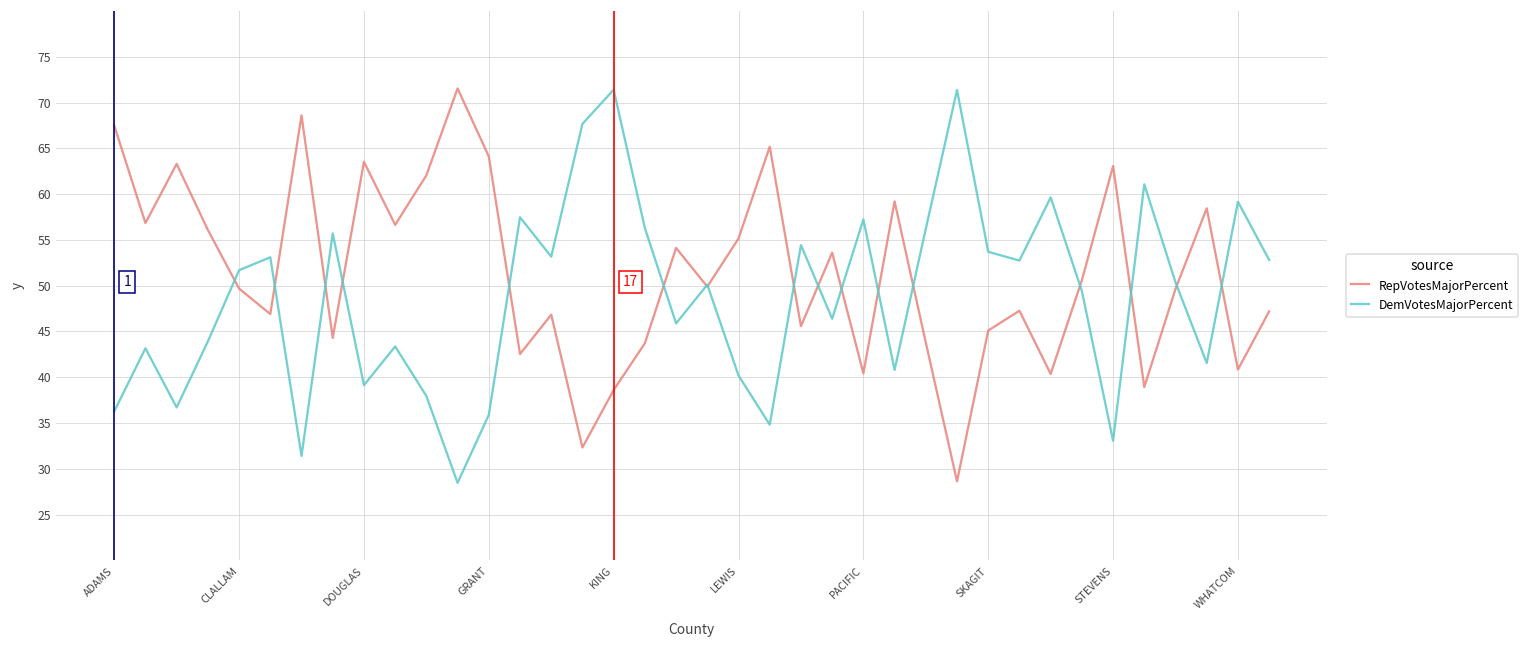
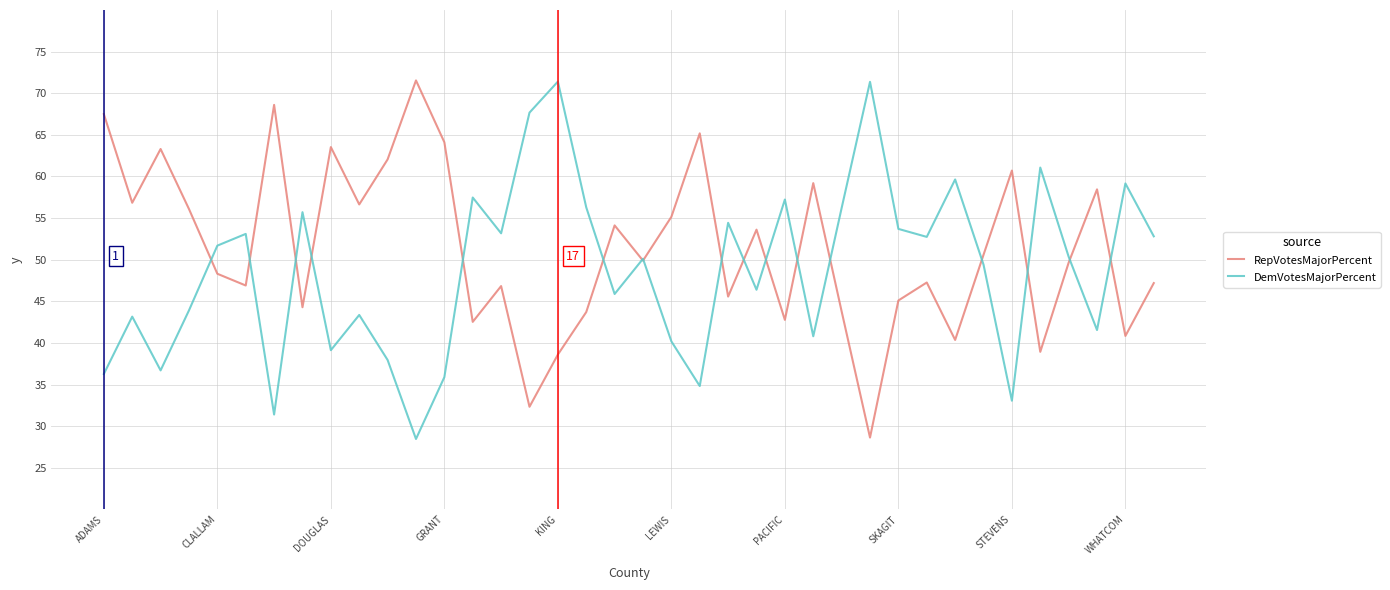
RepVotesMajorPercent, CLALLAM: 50 -> 48
RepVotesMajorPercent, PACIFIC: 40 -> 43
RepVotesMajorPercent, STEVENS: 63 -> 61
